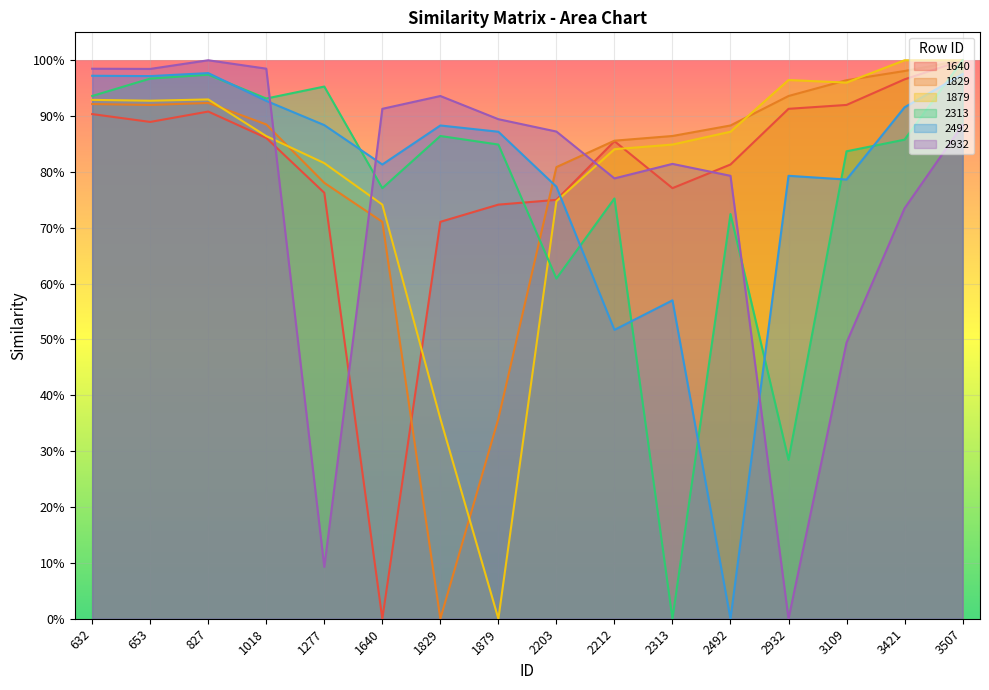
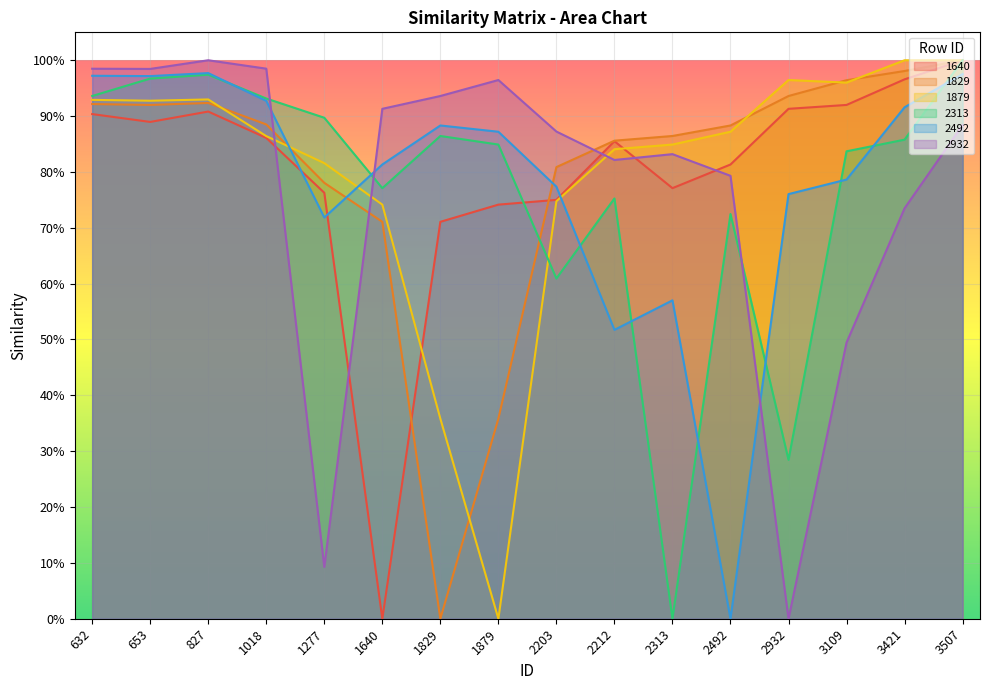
2313, 1277: 95% -> 90%
2492, 1277: 88% -> 72%
2932, 1879: 89% -> 96%
2932, 2212: 79% -> 82%
2932, 2313: 81% -> 83%
2492, 2932: 79% -> 76%
